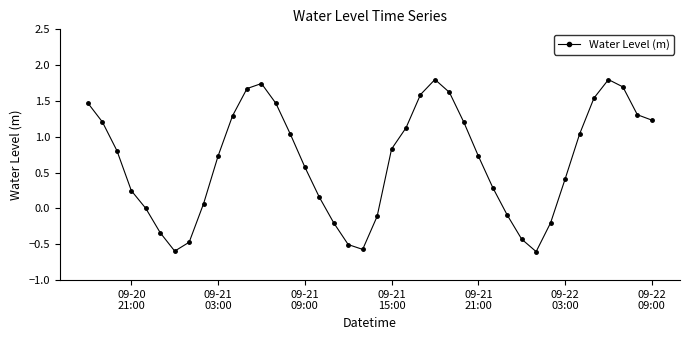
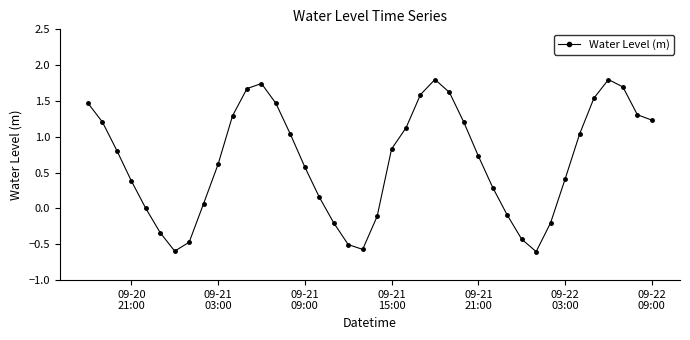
09-20 21:00: 0.2 -> 0.4
09-21 03:00: 0.7 -> 0.6
